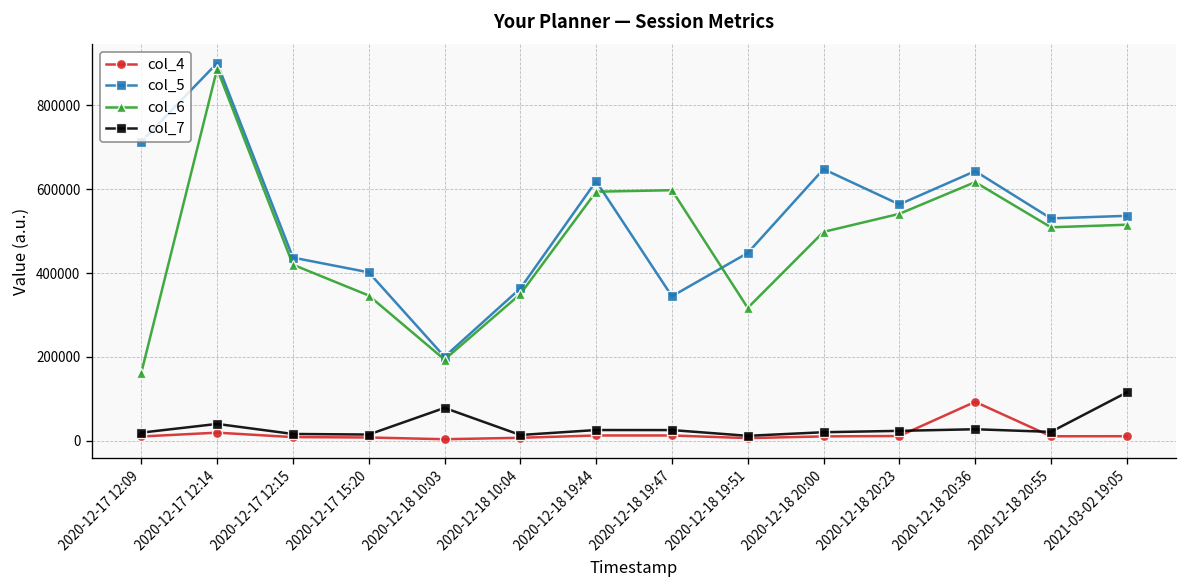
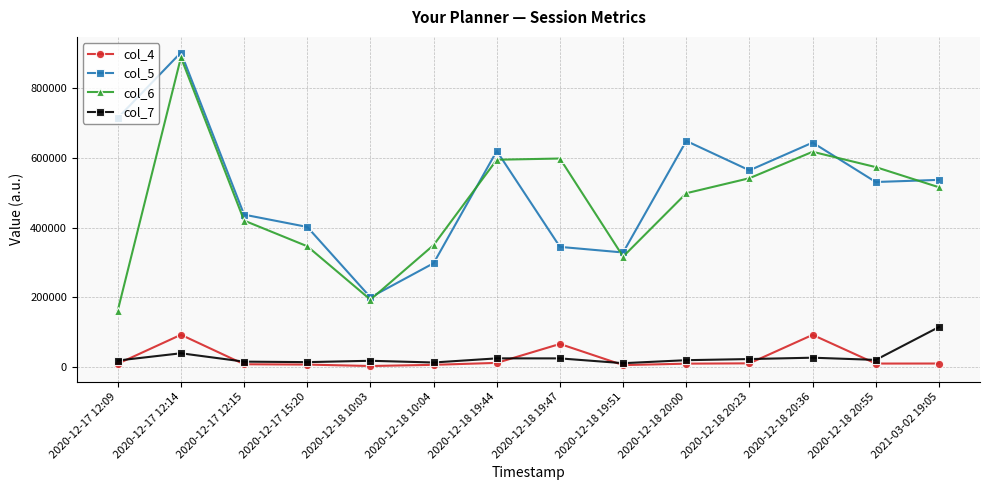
col_4, 2020-12-17 12:14: 20000 -> 90000
col_7, 2020-12-18 10:03: 80000 -> 20000
col_5, 2020-12-18 10:04: 360000 -> 300000
col_4, 2020-12-18 19:47: 10000 -> 70000
col_5, 2020-12-18 19:51: 450000 -> 330000
col_6, 2020-12-18 20:55: 510000 -> 570000
